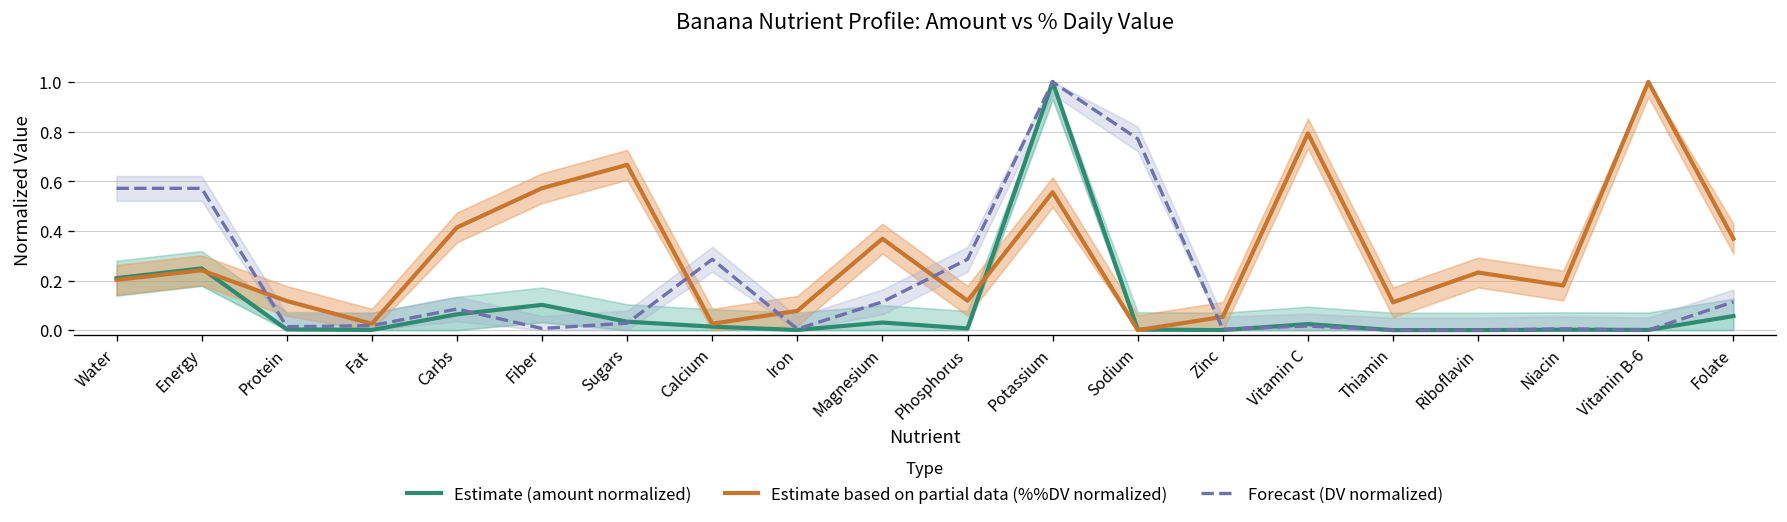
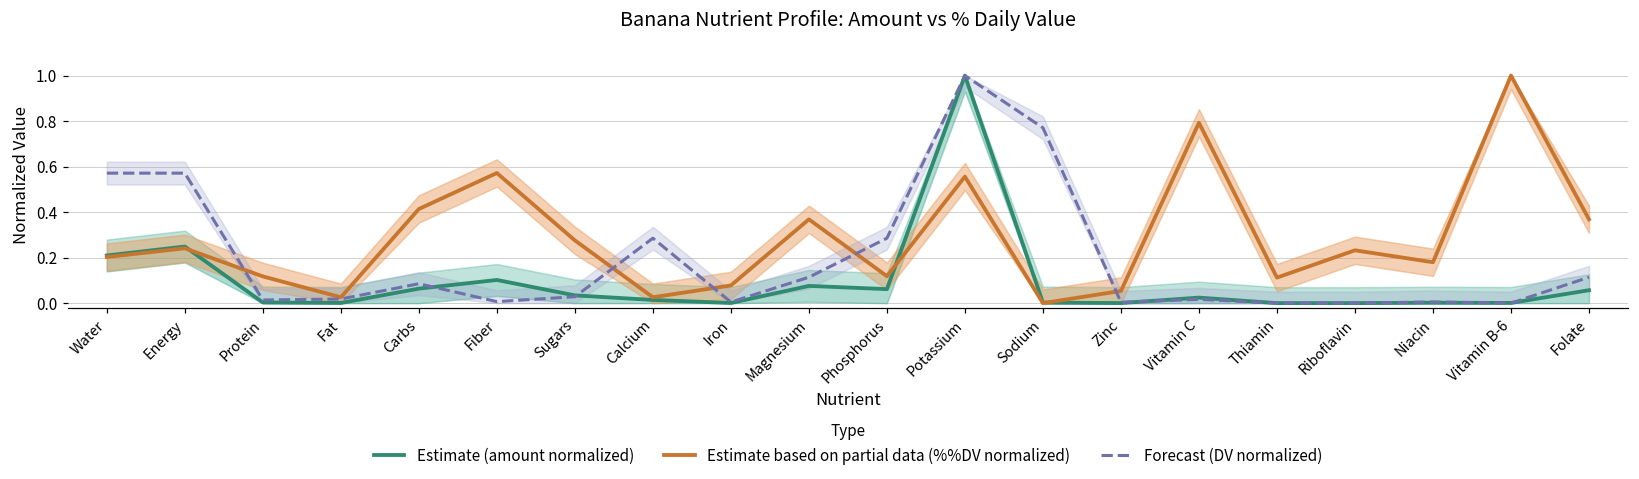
Estimate based on partial data (%%DV normalized), Sugars: 0.67 -> 0.28
Estimate (amount normalized), Magnesium: 0.03 -> 0.08
Estimate (amount normalized), Phosphorus: 0.01 -> 0.06
